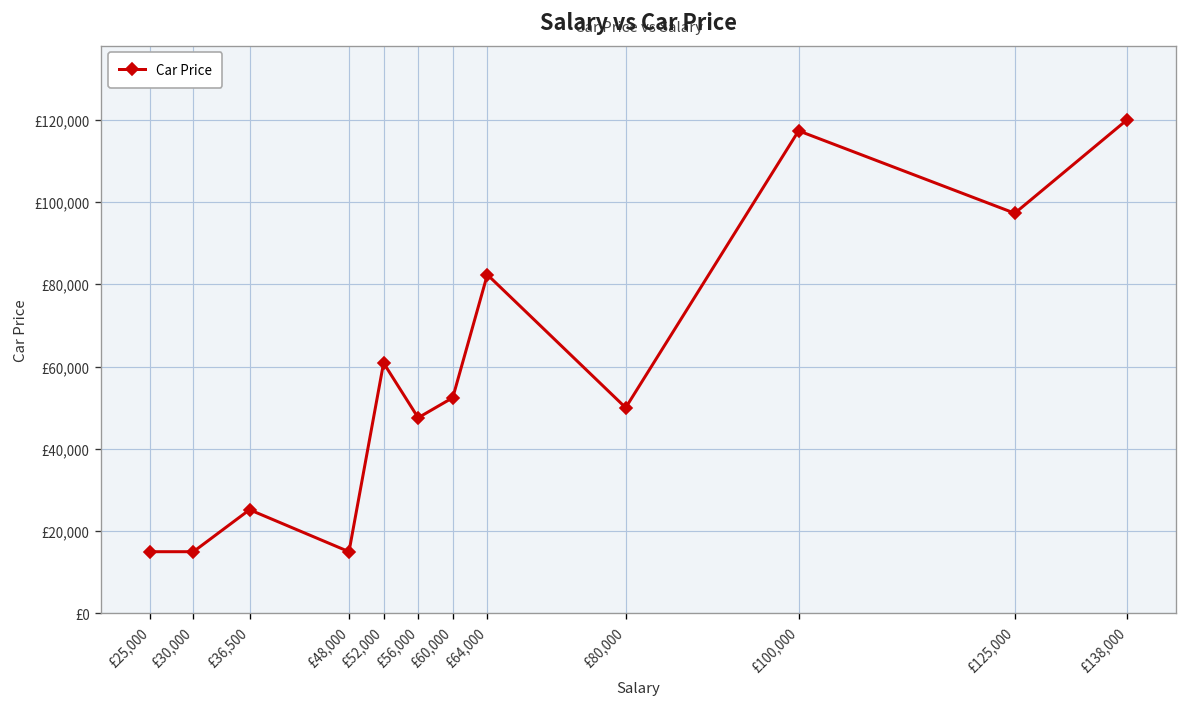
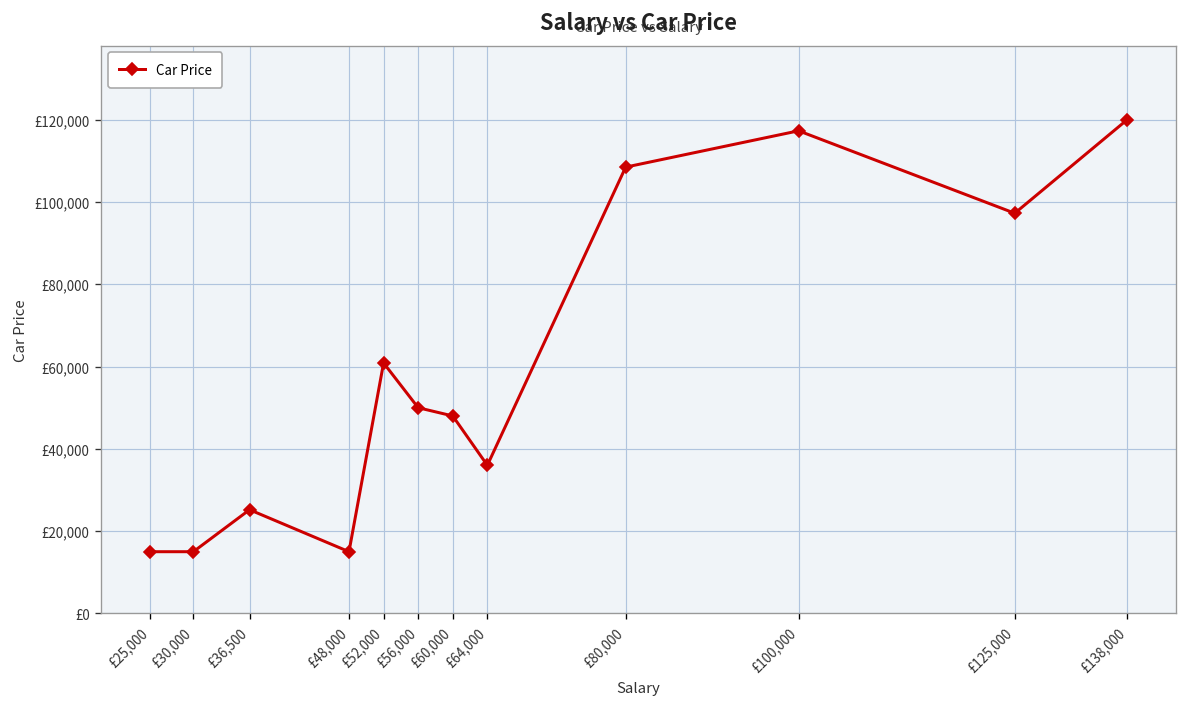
£56,000: £48,000 -> £50,000
£60,000: £52,000 -> £48,000
£64,000: £82,000 -> £36,000
£80,000: £50,000 -> £108,000
